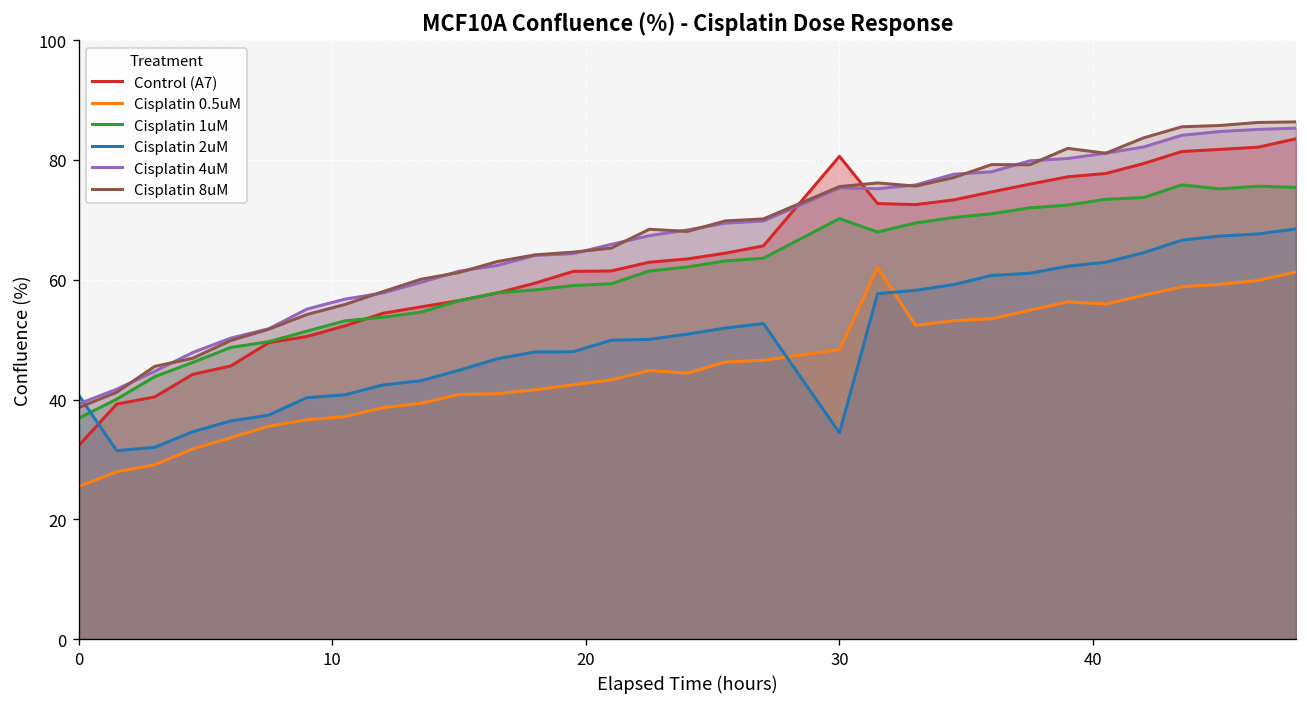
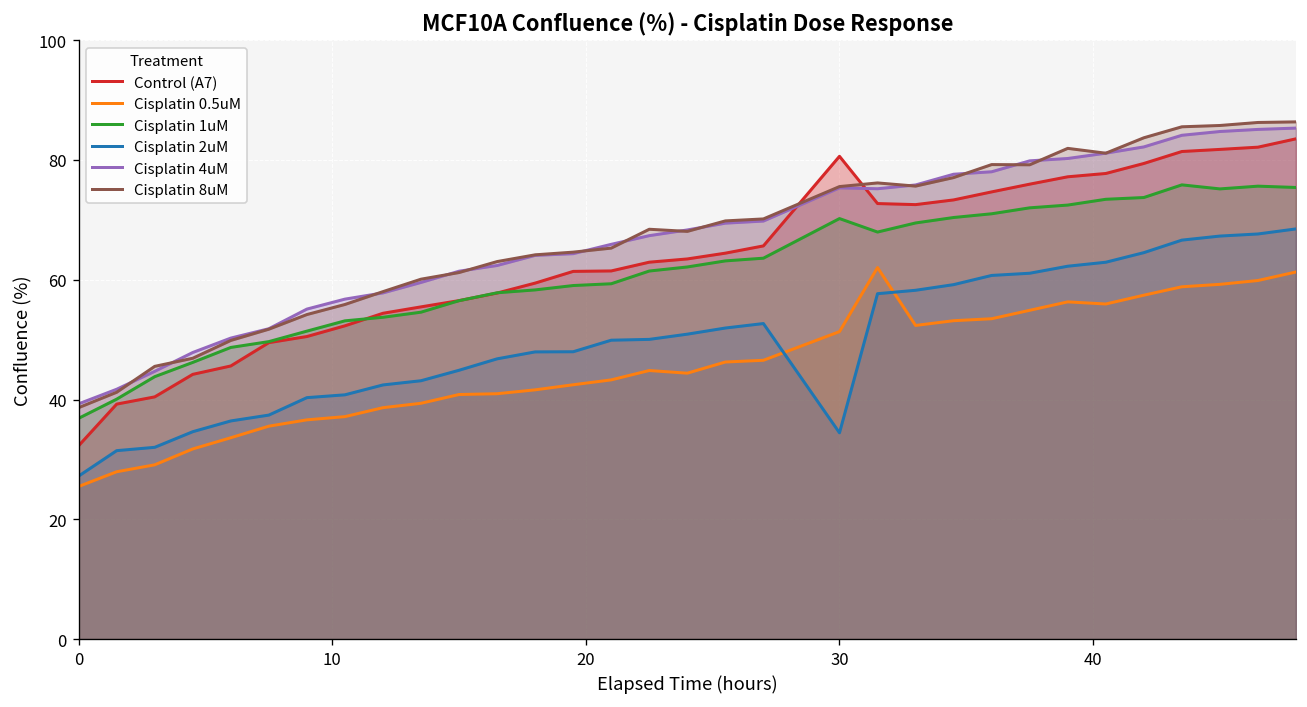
Cisplatin 2uM, 0: 41 -> 27
Cisplatin 0.5uM, 30: 48 -> 51
